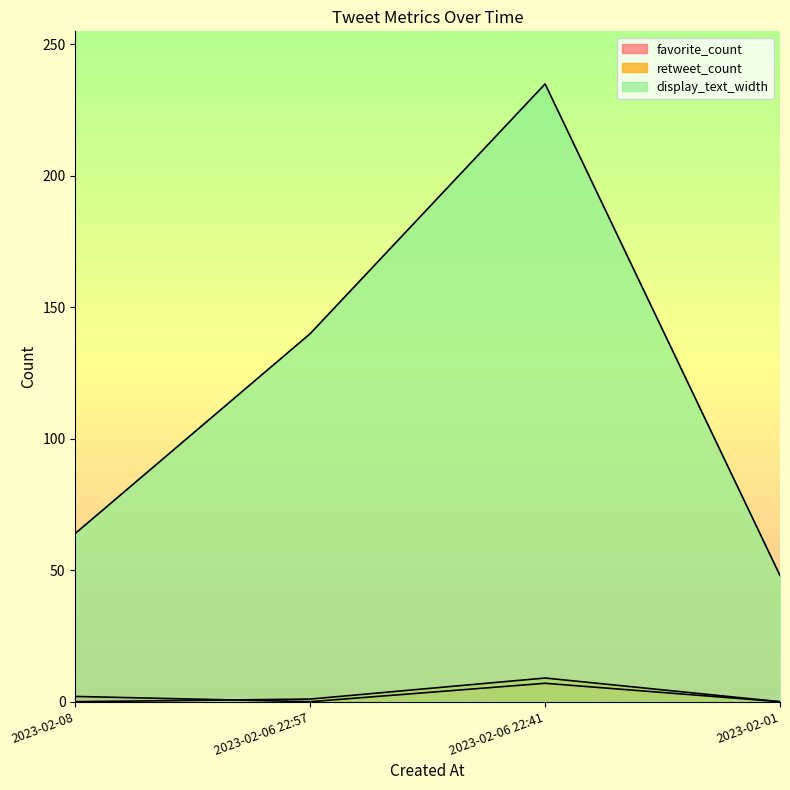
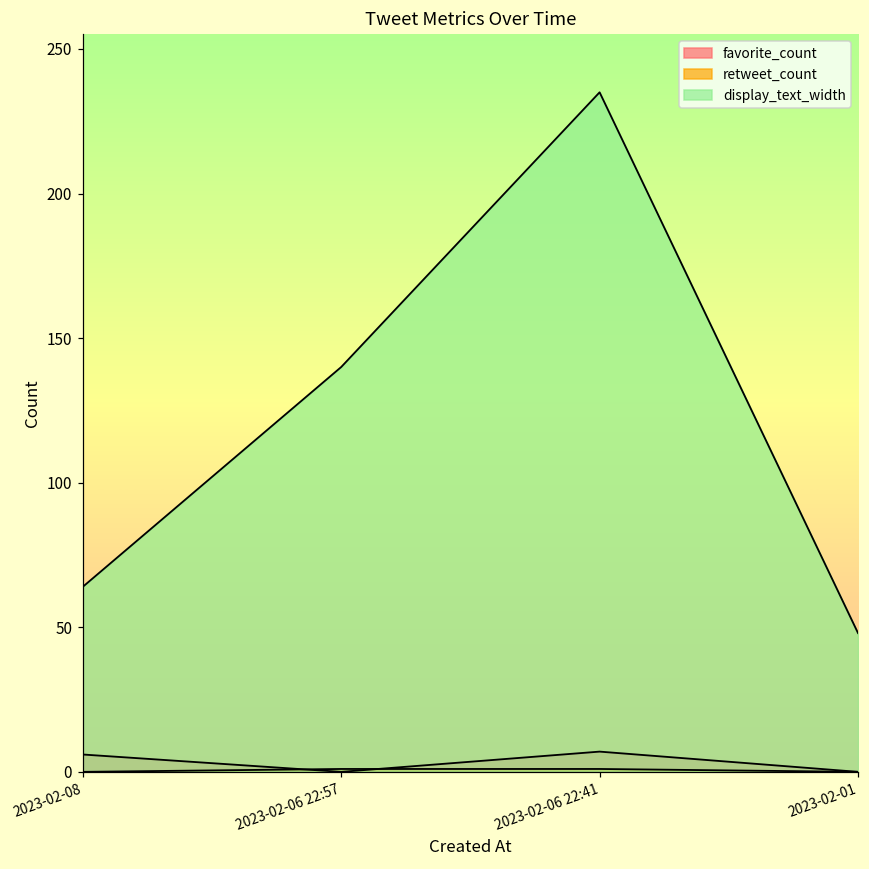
favorite_count, 2023-02-08: 2 -> 6
retweet_count, 2023-02-06 22:41: 9 -> 1
